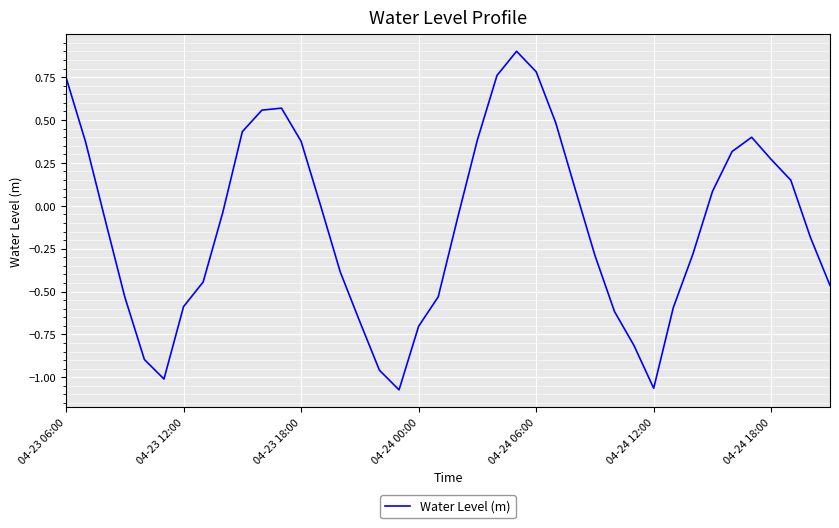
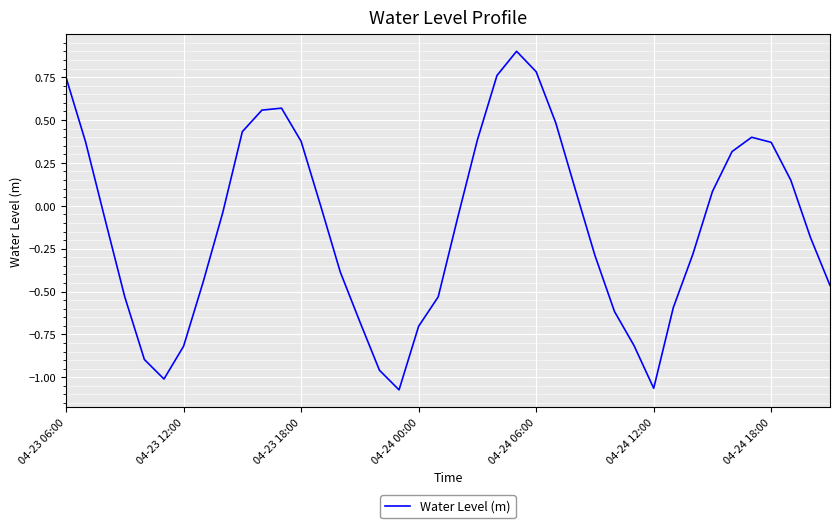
04-23 12:00: -0.59 -> -0.82
04-24 18:00: 0.27 -> 0.37
